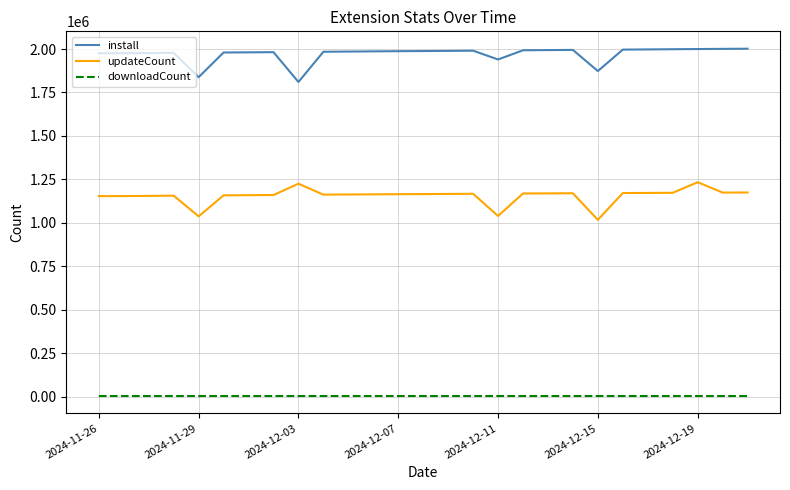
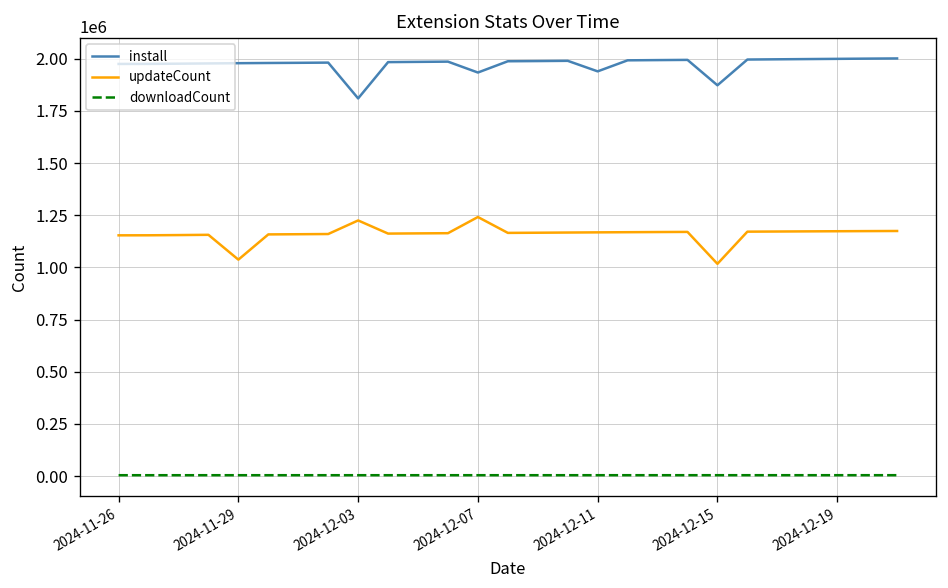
install, 2024-11-29: 1840000 -> 1980000
install, 2024-12-07: 1990000 -> 1930000
updateCount, 2024-12-07: 1170000 -> 1240000
updateCount, 2024-12-11: 1040000 -> 1170000
updateCount, 2024-12-19: 1230000 -> 1170000
